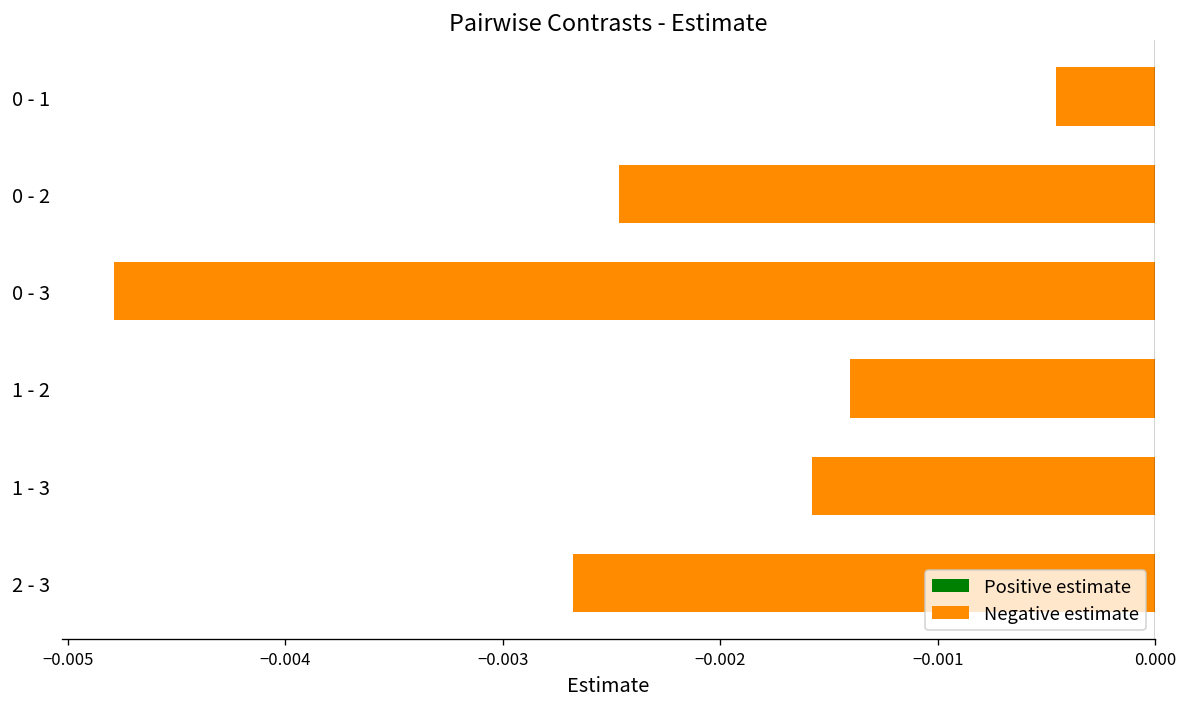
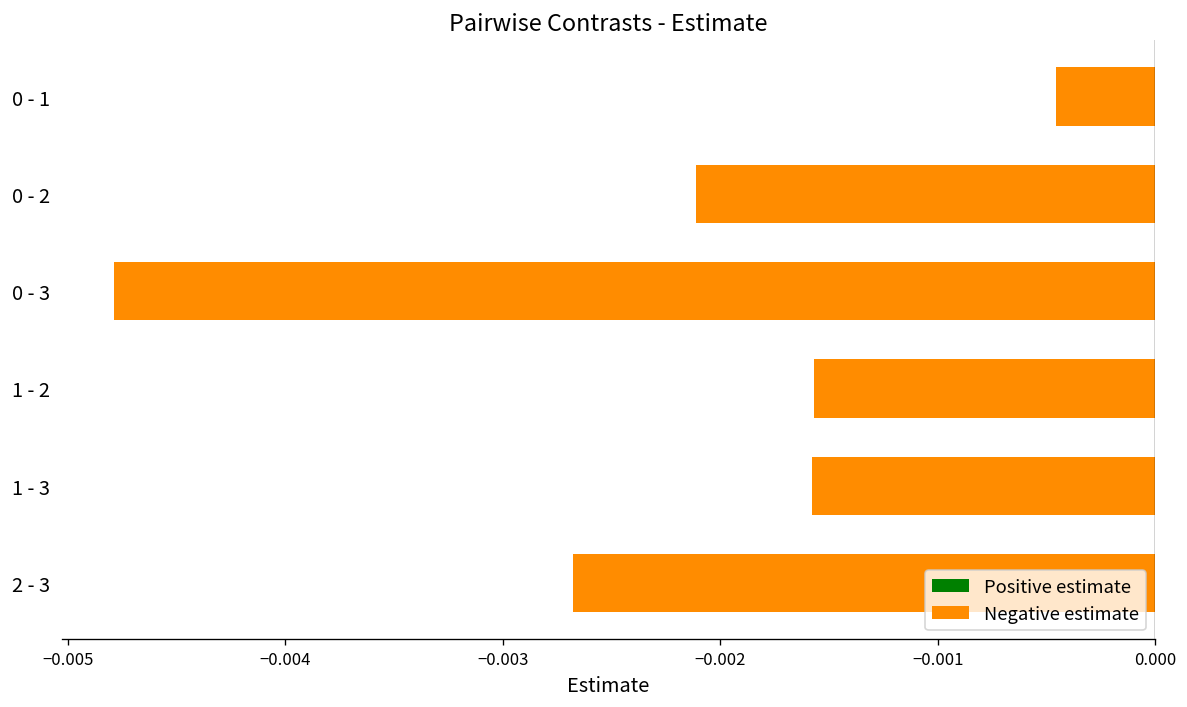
0 - 2: -0.00246 -> -0.00211
1 - 2: -0.00140 -> -0.00157
